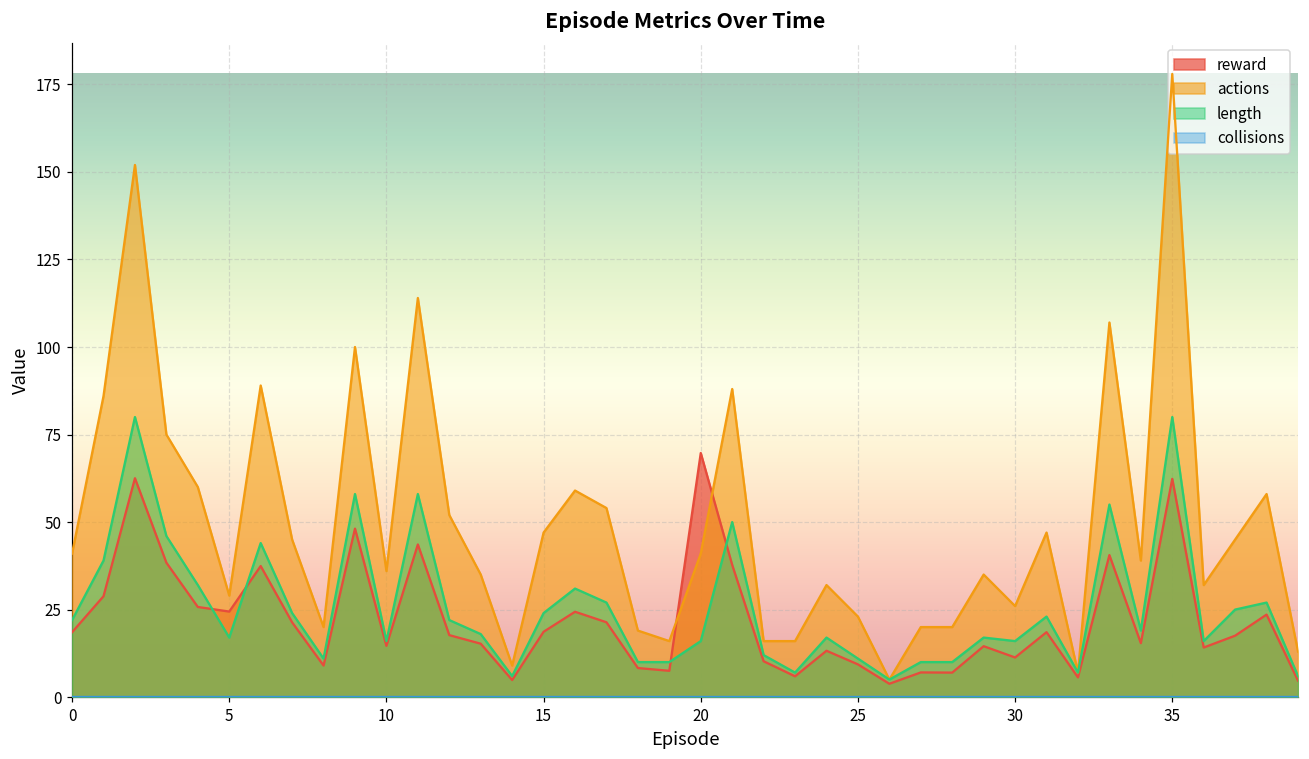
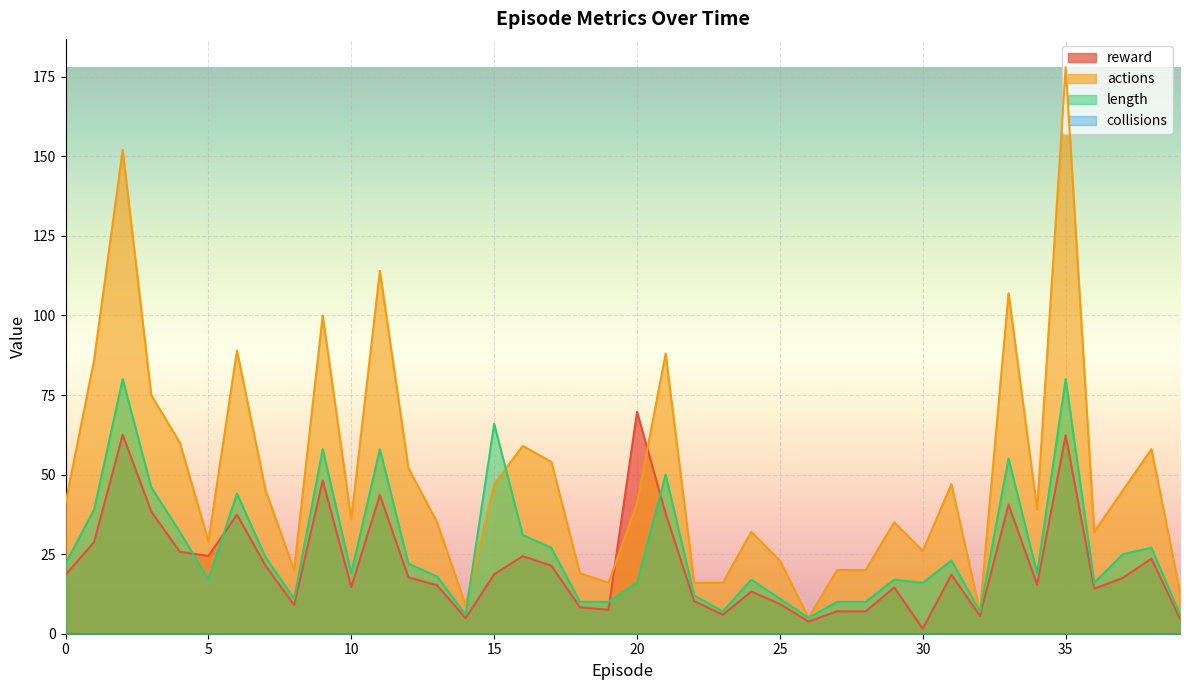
length, 10: 16 -> 19
length, 15: 24 -> 66
reward, 30: 11 -> 2
